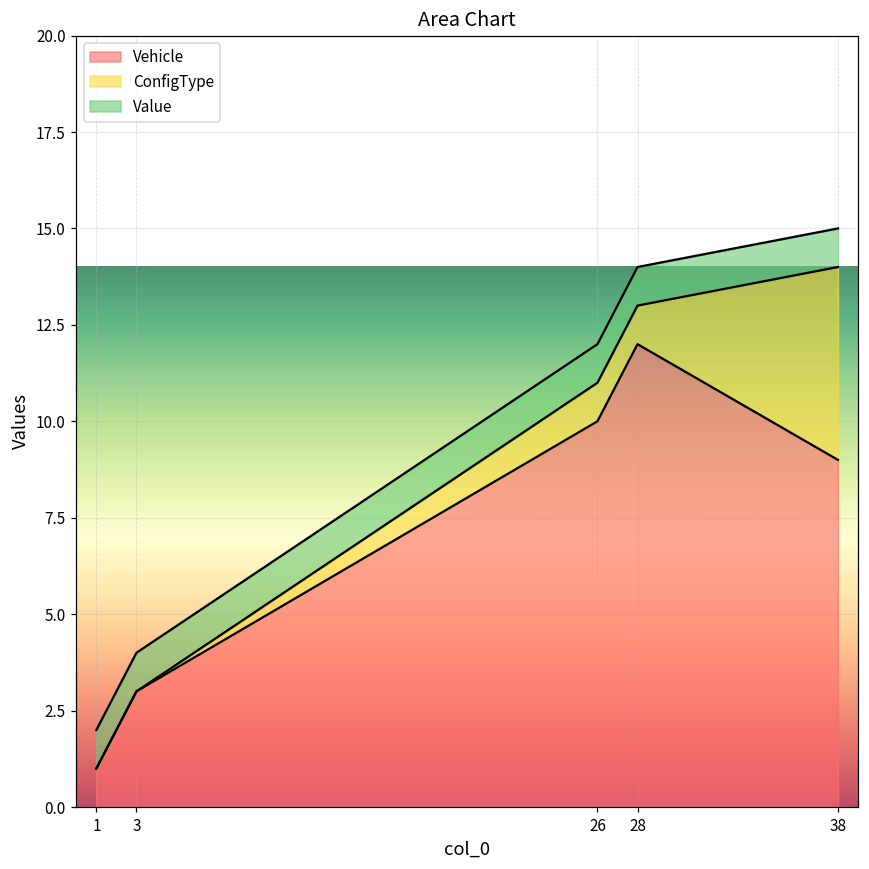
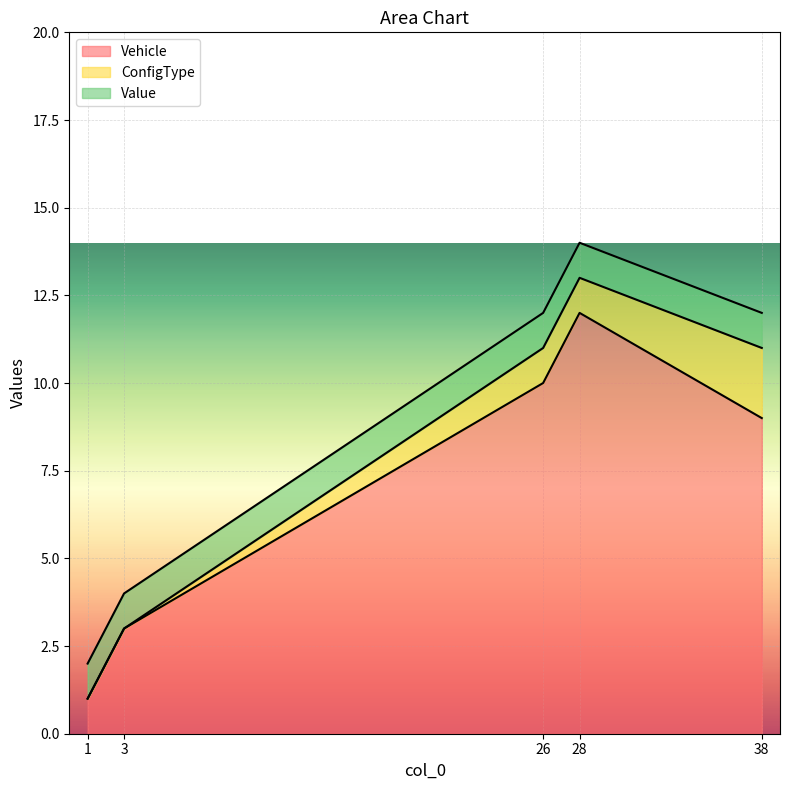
ConfigType, 38: 5 -> 2
